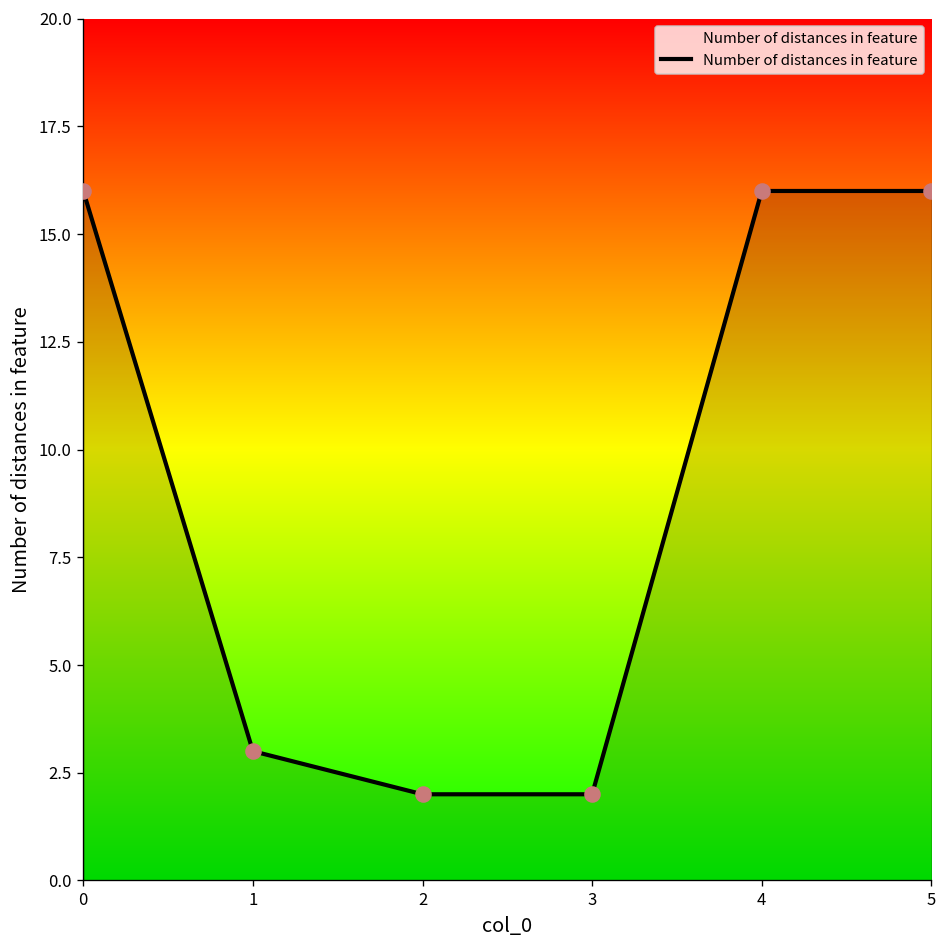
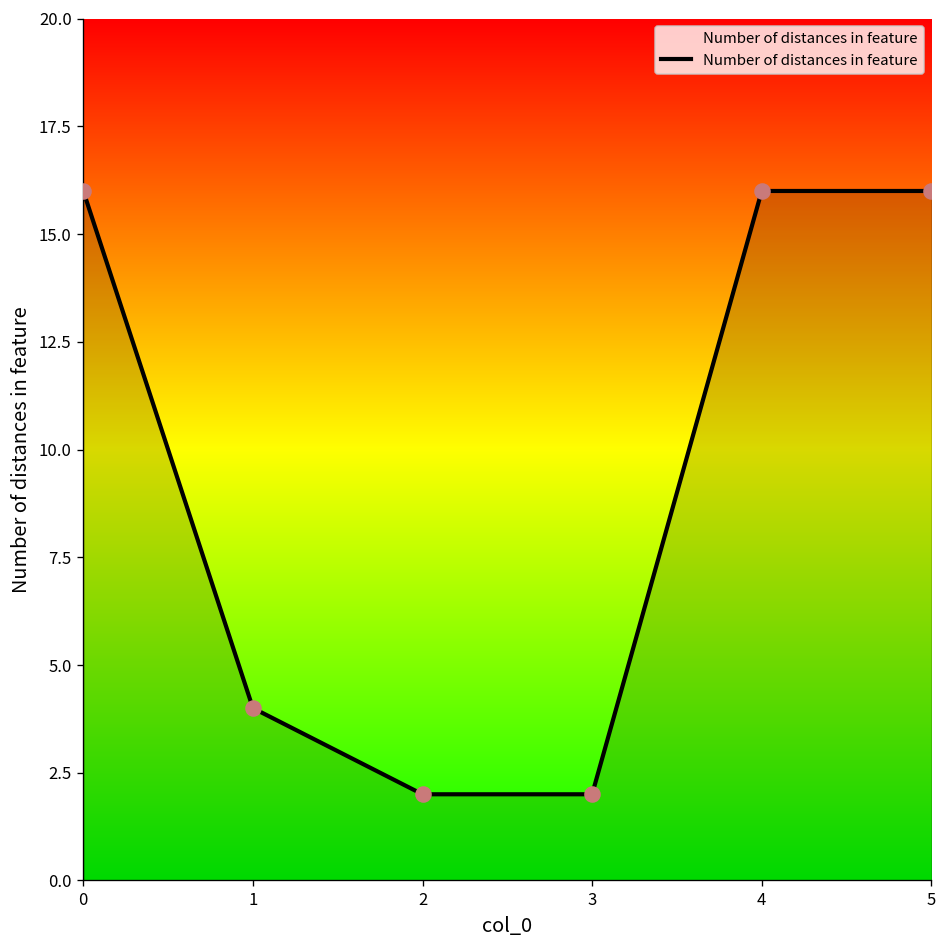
1: 3 -> 4
